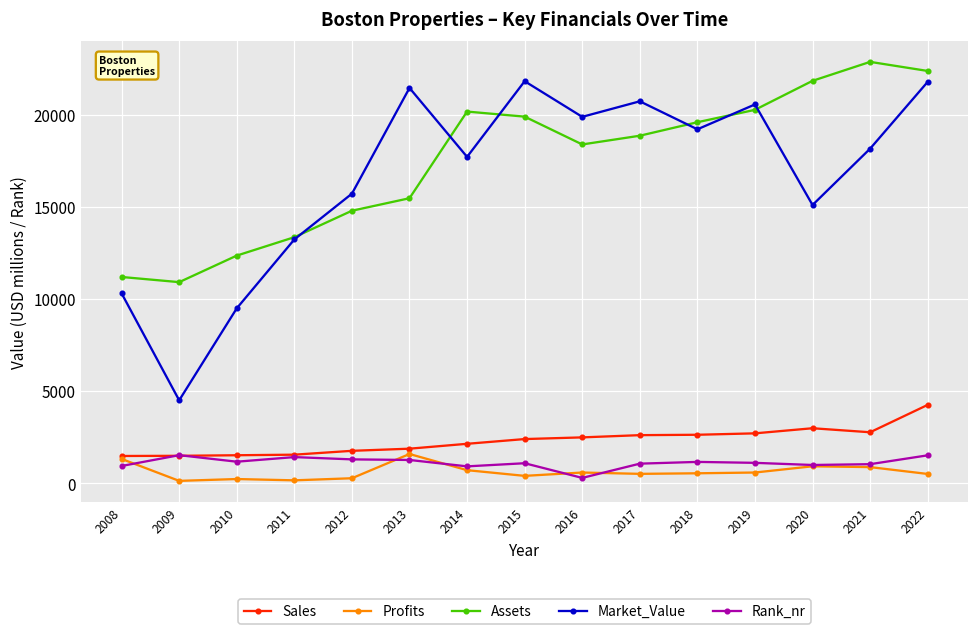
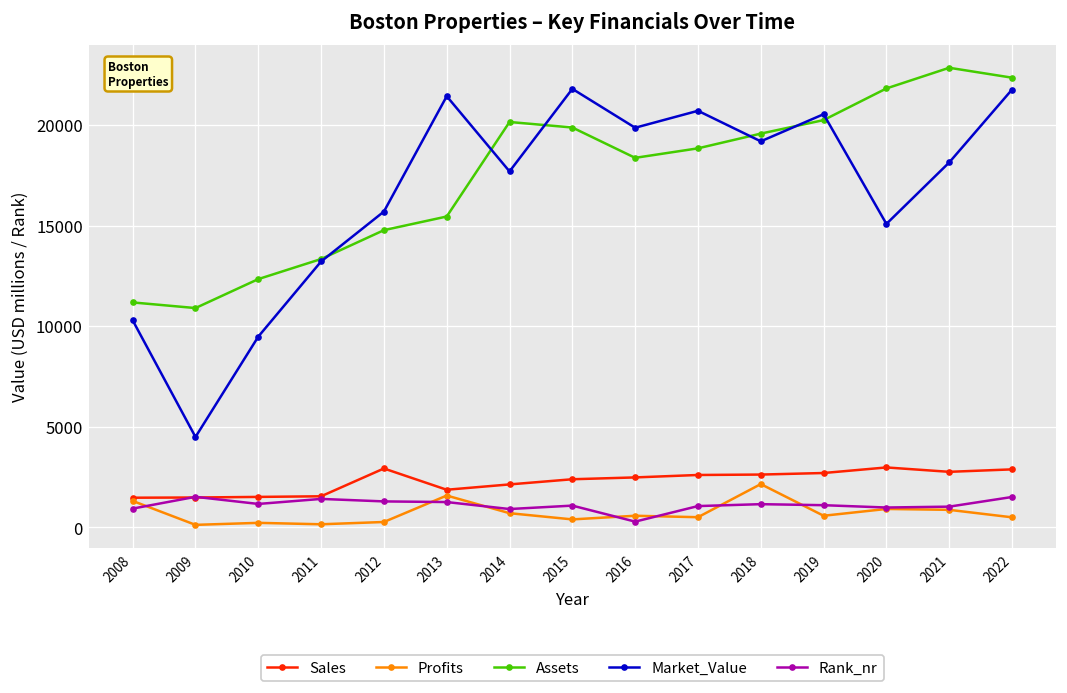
Sales, 2012: 1800 -> 2900
Profits, 2018: 500 -> 2200
Sales, 2022: 4300 -> 2900
